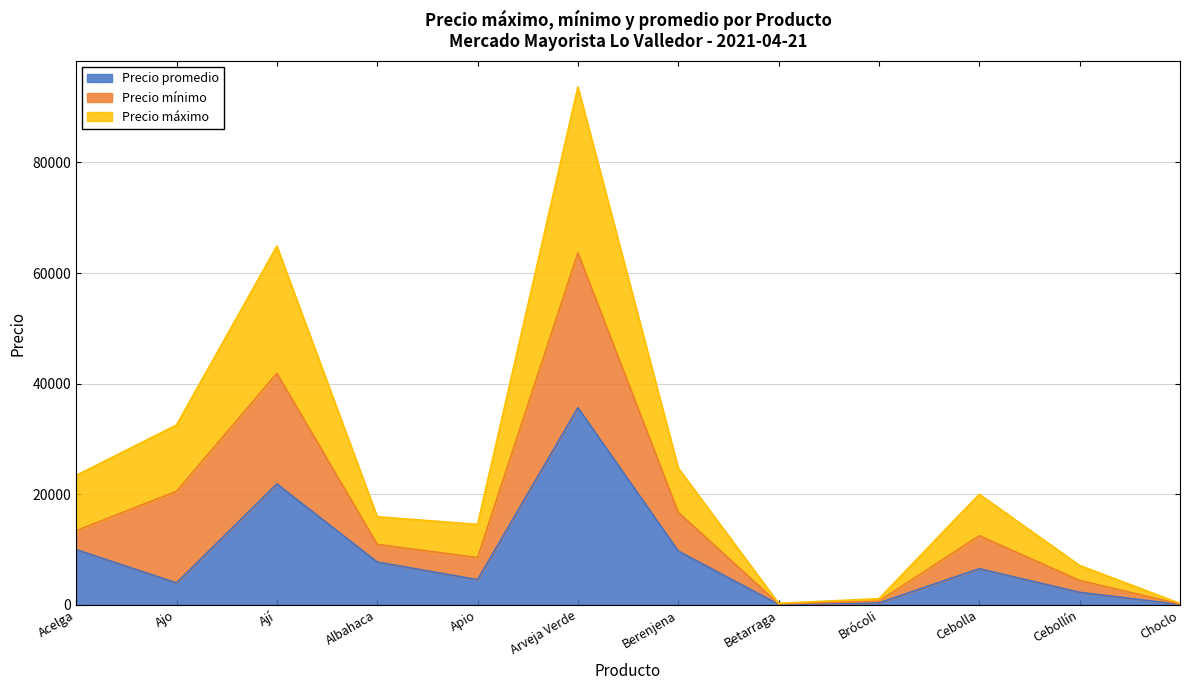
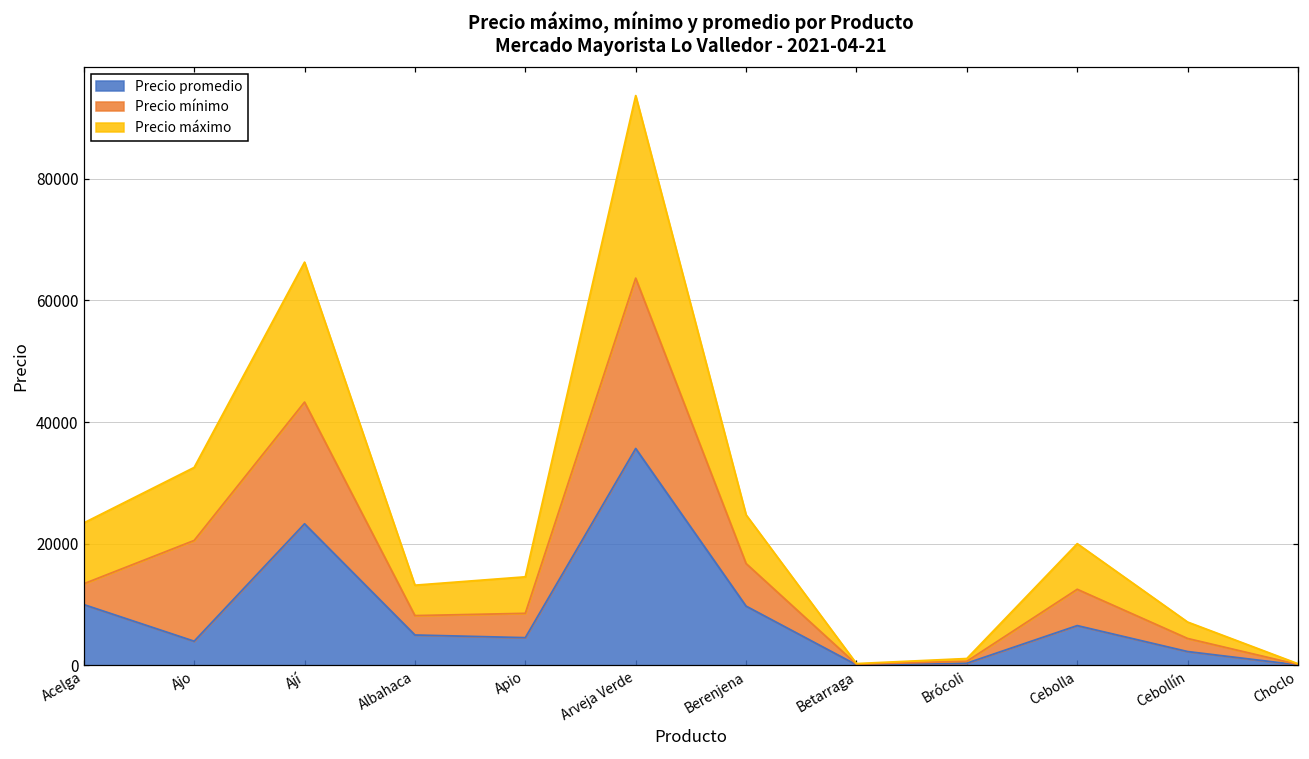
Precio promedio, Ají: 22000 -> 23000
Precio promedio, Albahaca: 8000 -> 5000
